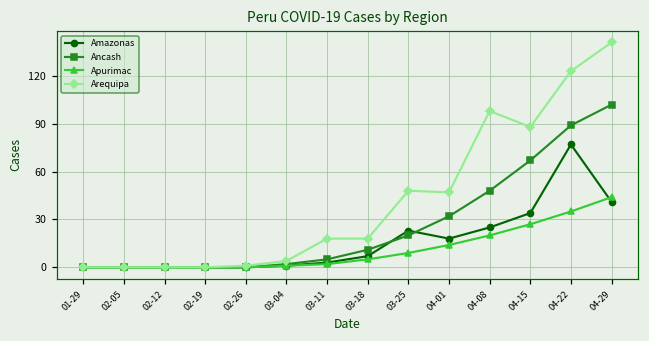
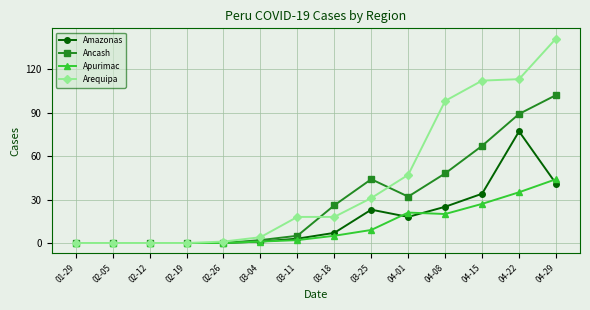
Ancash, 03-18: 11 -> 26
Ancash, 03-25: 20 -> 44
Arequipa, 03-25: 48 -> 31
Apurimac, 04-01: 14 -> 21
Arequipa, 04-15: 88 -> 112
Arequipa, 04-22: 123 -> 113
